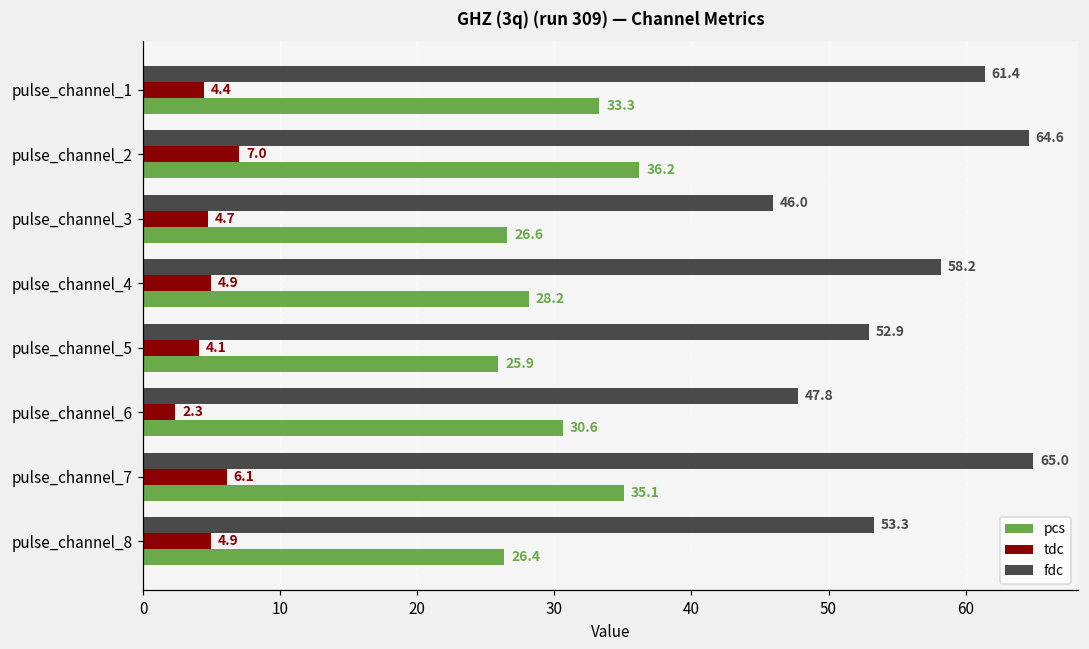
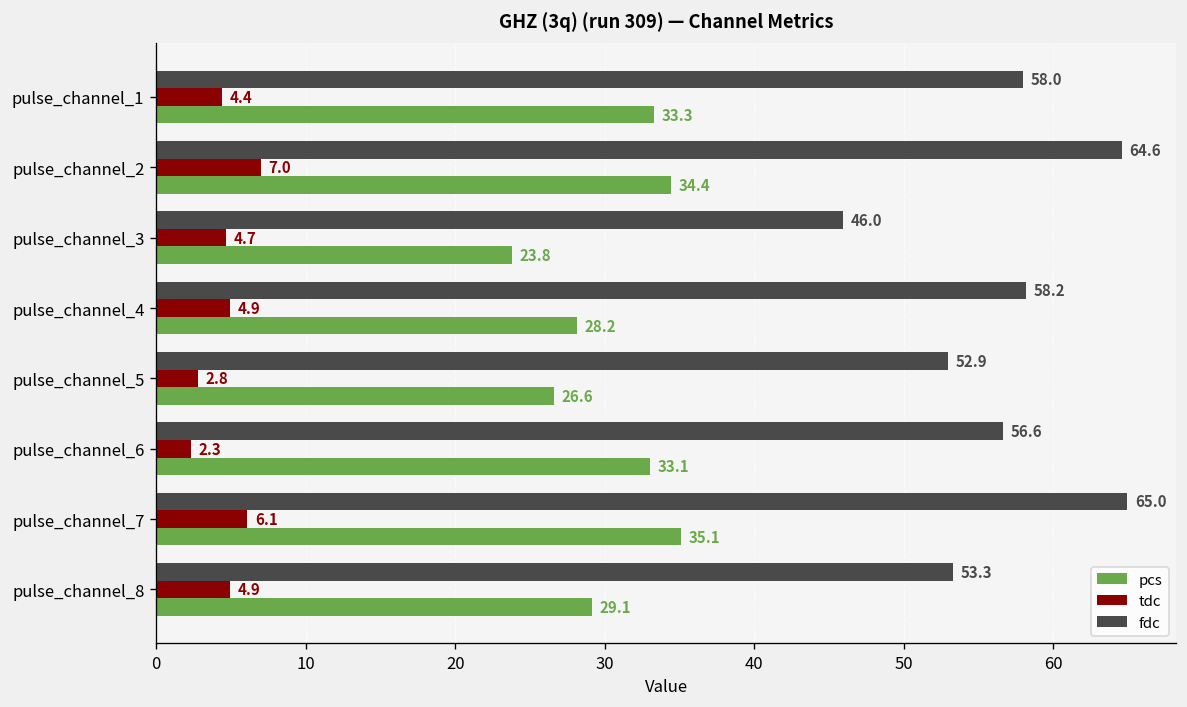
fdc, pulse_channel_1: 61.4 -> 58.0
pcs, pulse_channel_2: 36.2 -> 34.4
pcs, pulse_channel_3: 26.6 -> 23.8
tdc, pulse_channel_5: 4.1 -> 2.8
pcs, pulse_channel_5: 25.9 -> 26.6
fdc, pulse_channel_6: 47.8 -> 56.6
pcs, pulse_channel_6: 30.6 -> 33.1
pcs, pulse_channel_8: 26.4 -> 29.1
